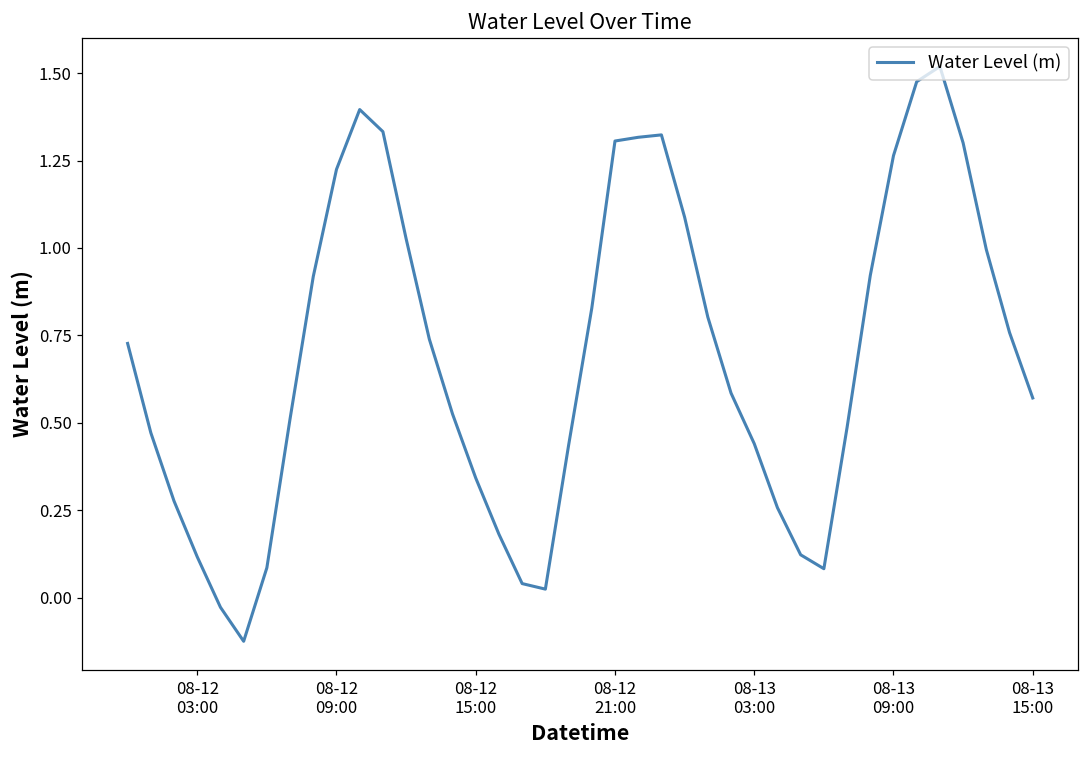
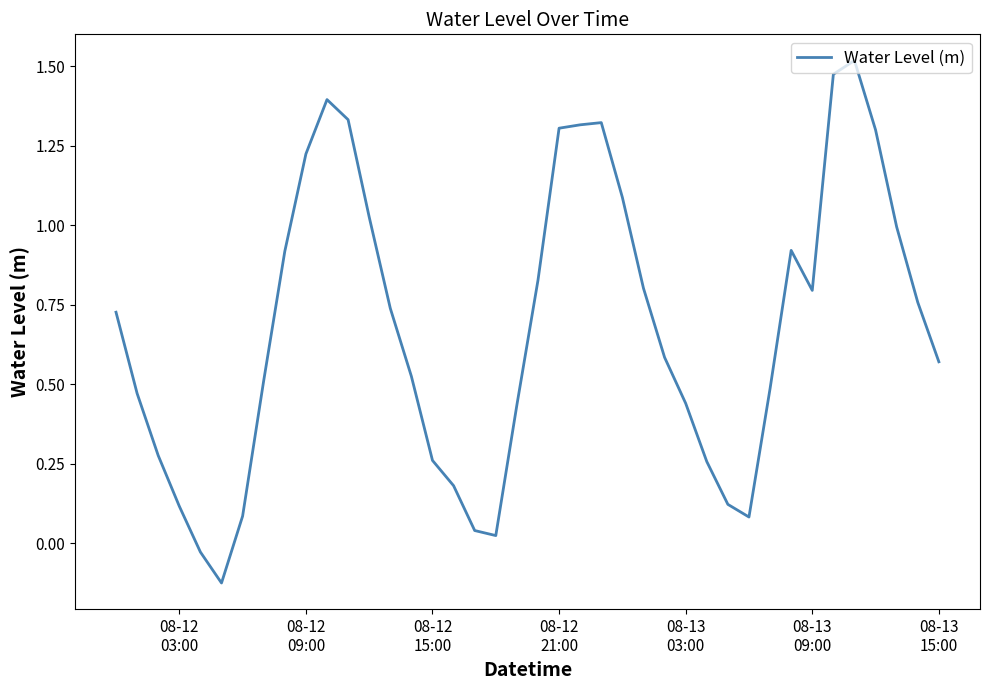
08-12 15:00: 0.34 -> 0.26
08-13 09:00: 1.26 -> 0.80
